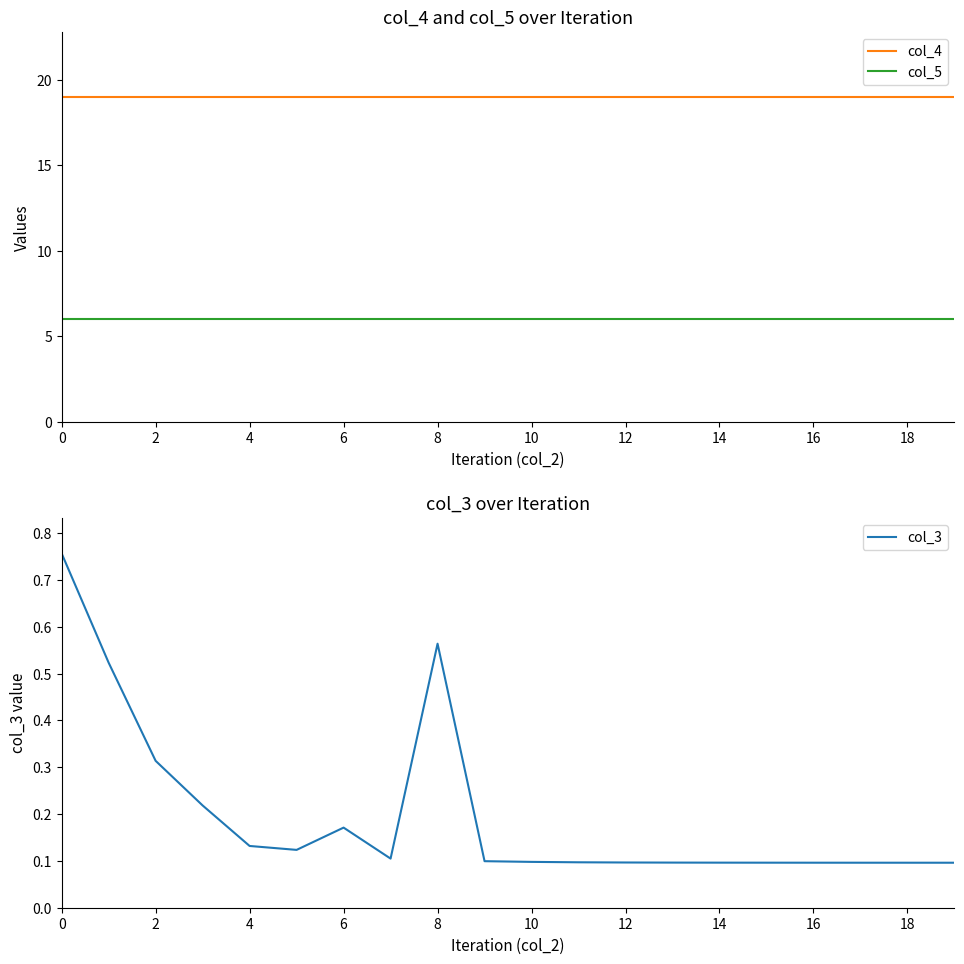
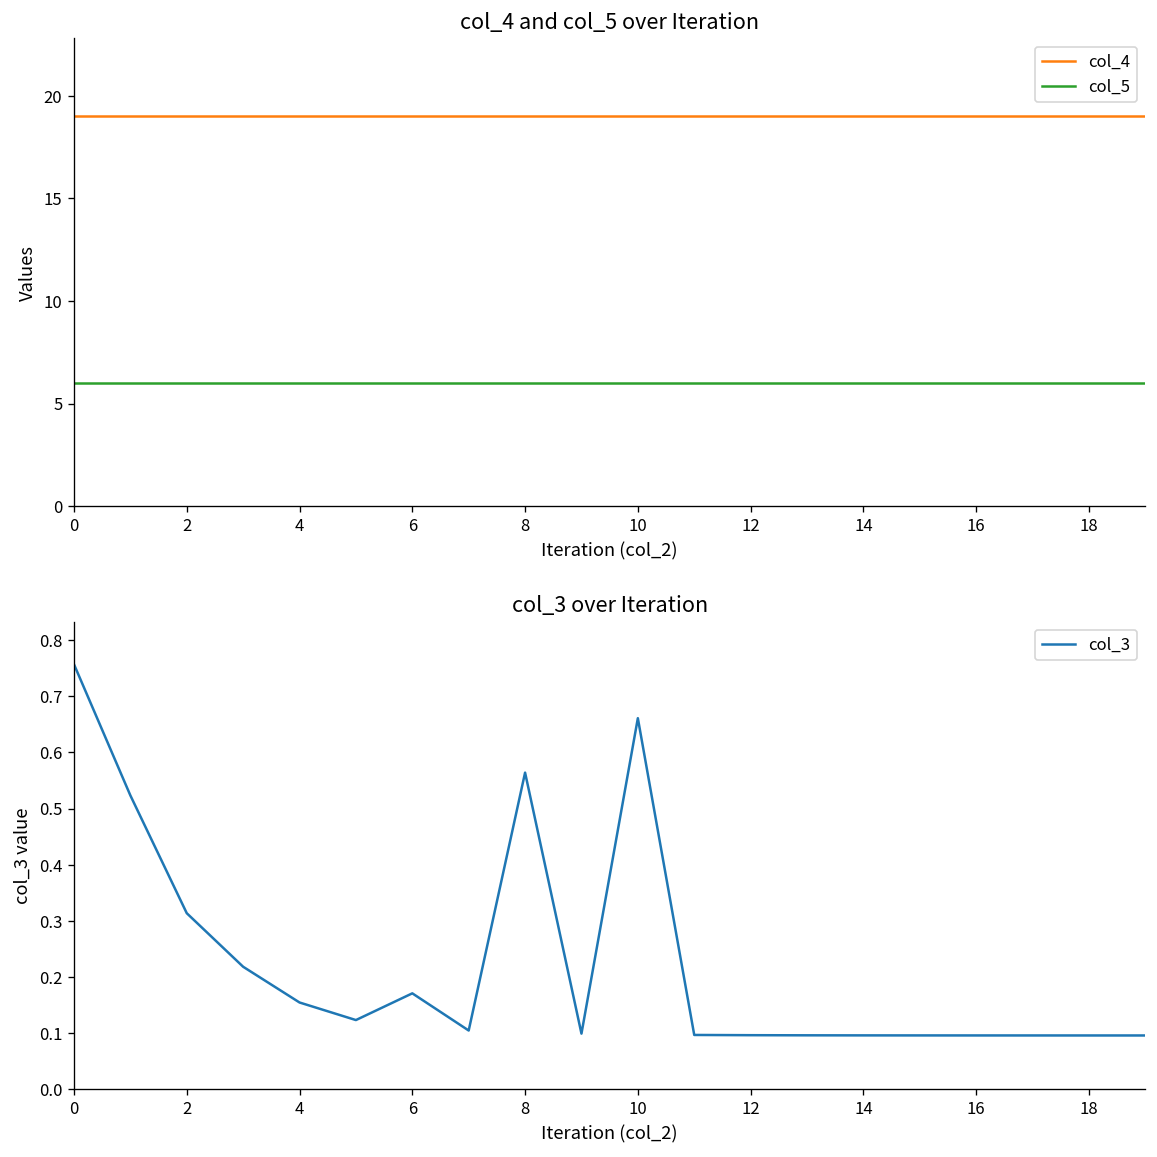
col_3 over Iteration, 4: 0.13 -> 0.15
col_3 over Iteration, 10: 0.10 -> 0.66
